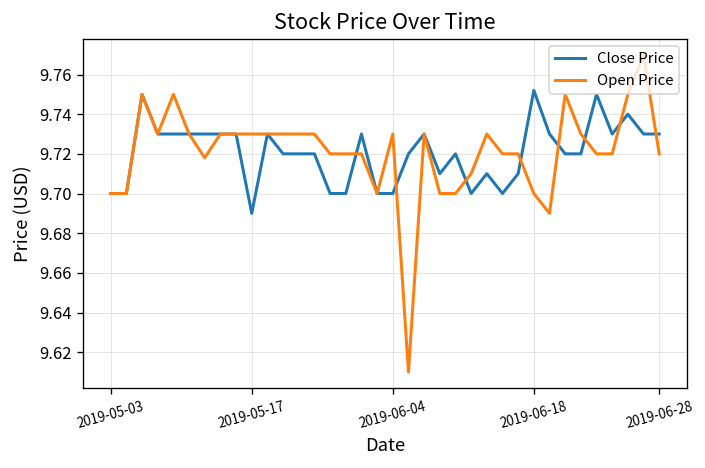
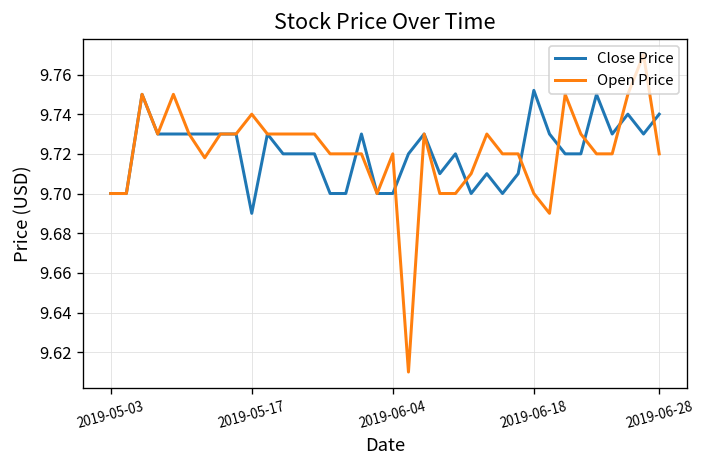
Open Price, 2019-05-17: 9.73 -> 9.74
Open Price, 2019-06-04: 9.73 -> 9.72
Close Price, 2019-06-28: 9.73 -> 9.74
